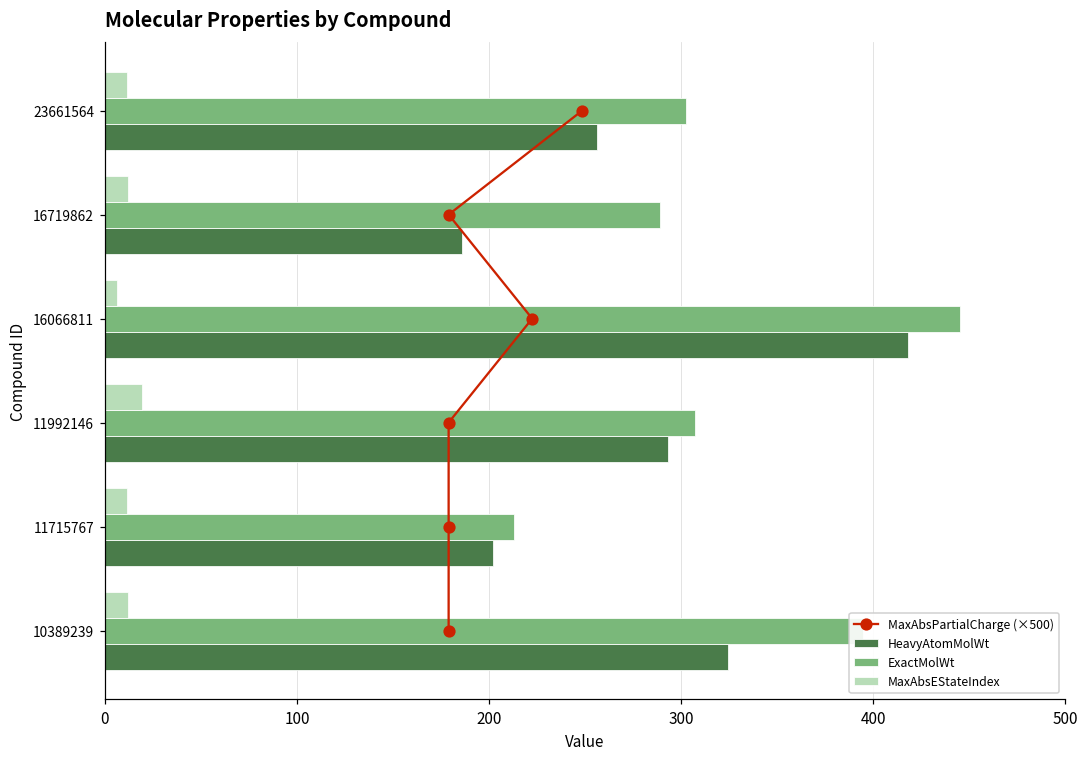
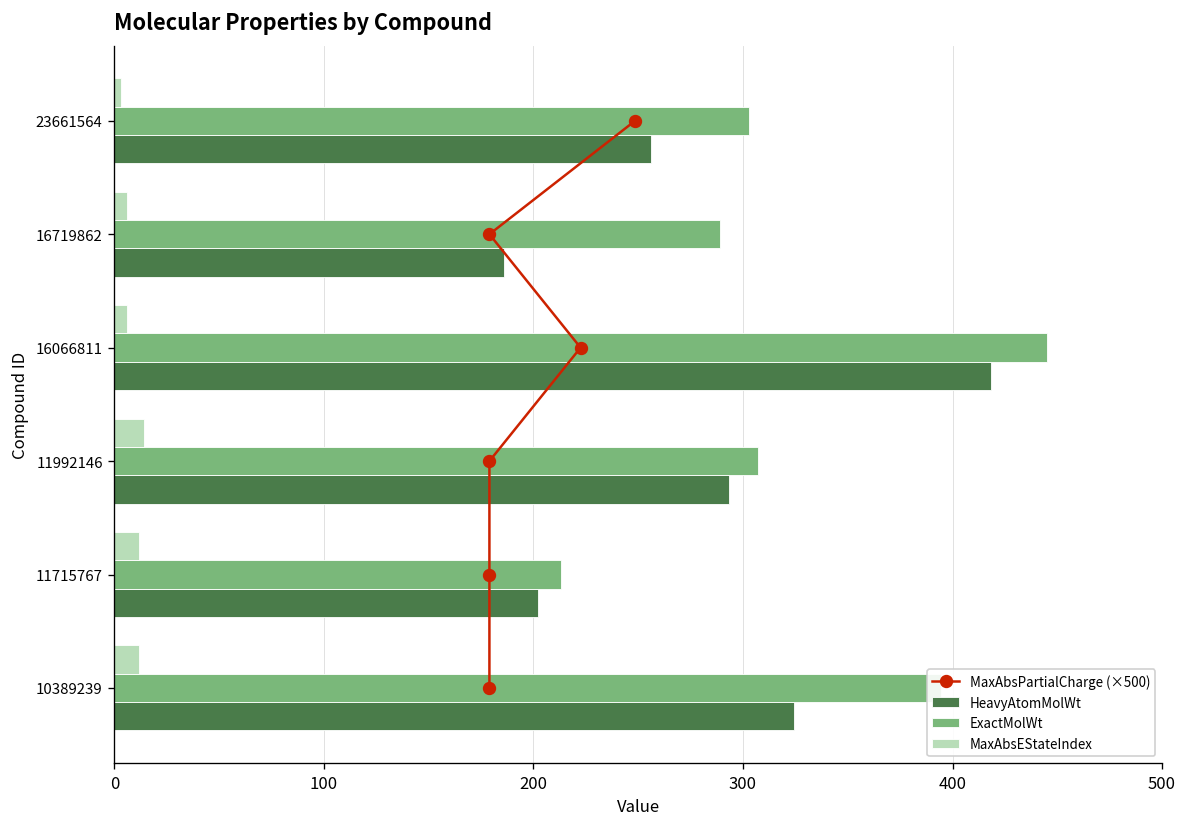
MaxAbsEStateIndex, 23661564: 12 -> 3
MaxAbsEStateIndex, 16719862: 12 -> 6
MaxAbsEStateIndex, 11992146: 19 -> 14
